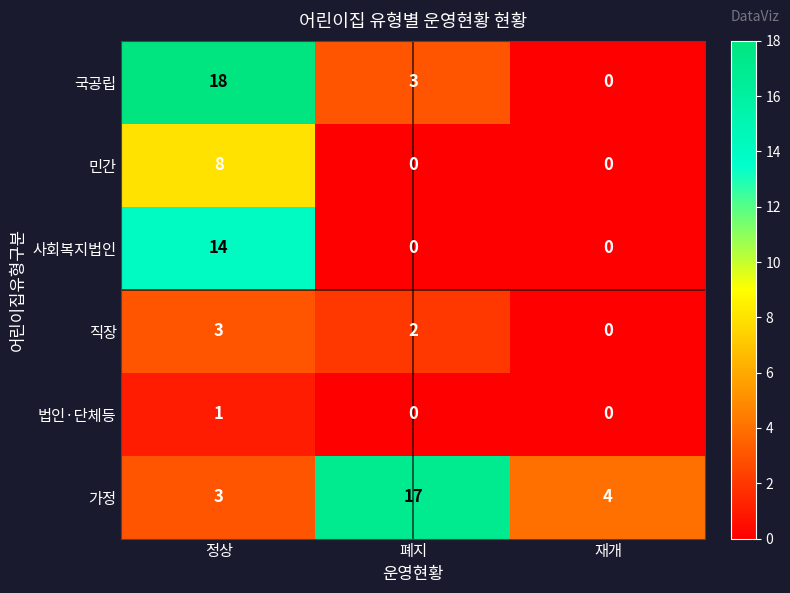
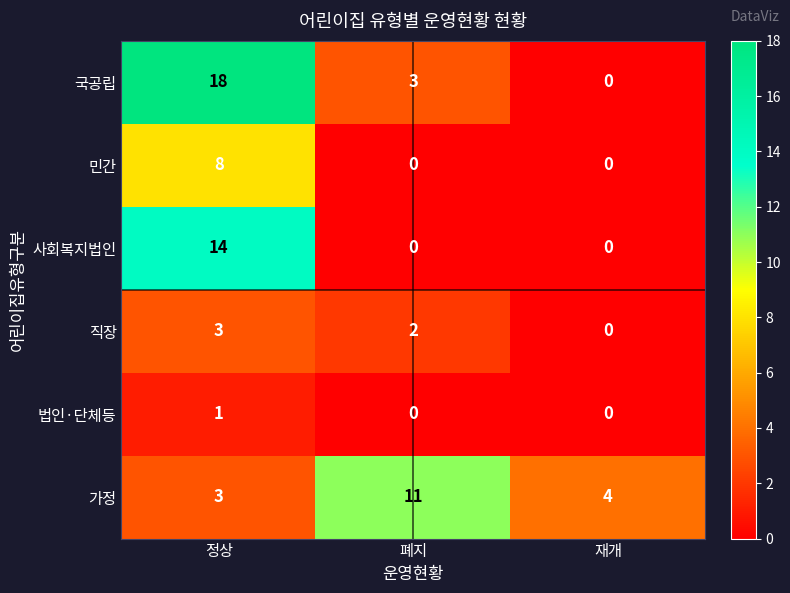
가정, 폐지: 17 -> 11
